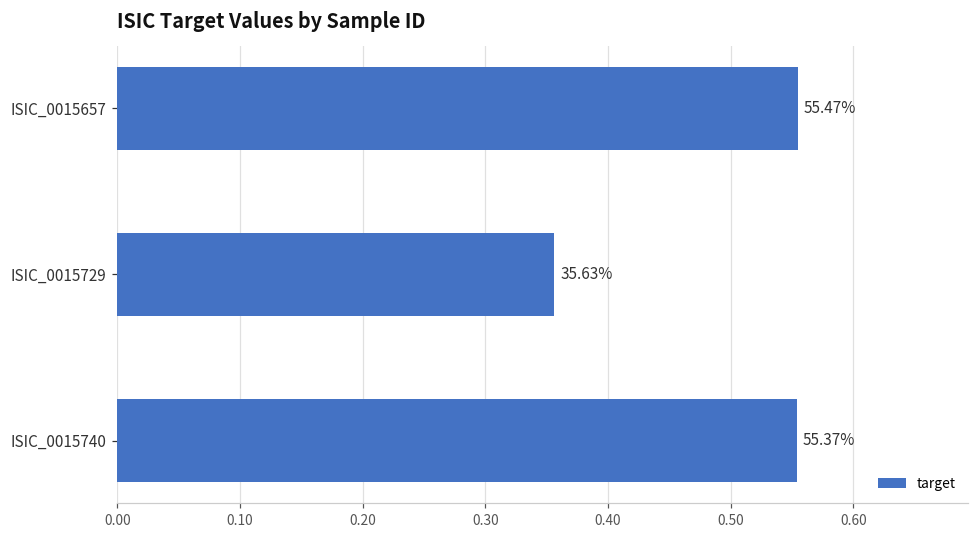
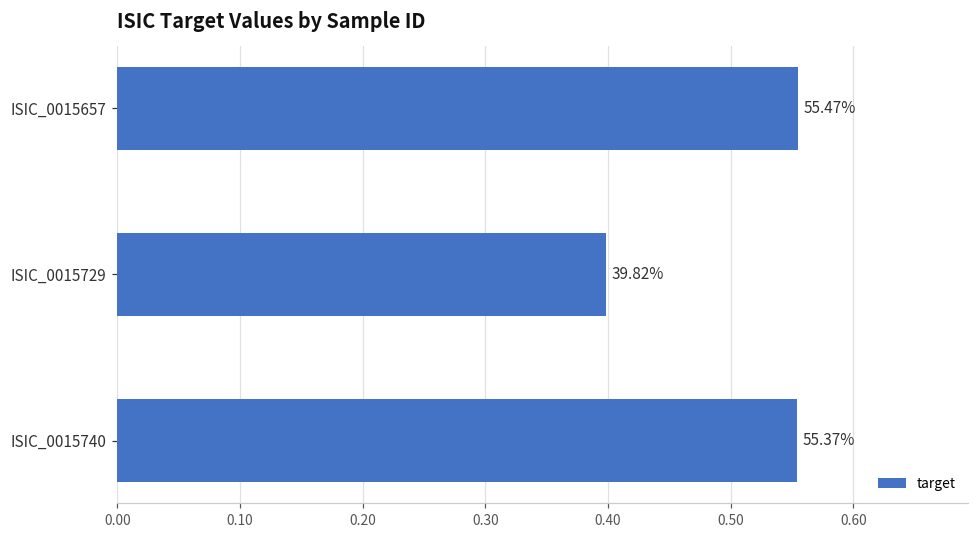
ISIC_0015729: 35.63% -> 39.82%
